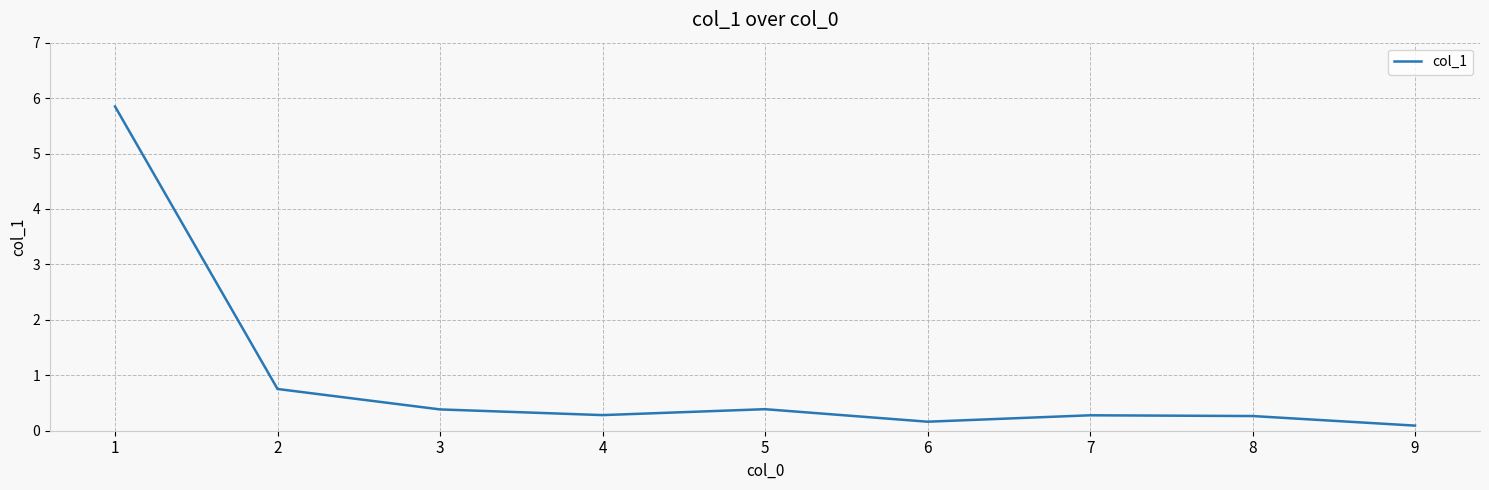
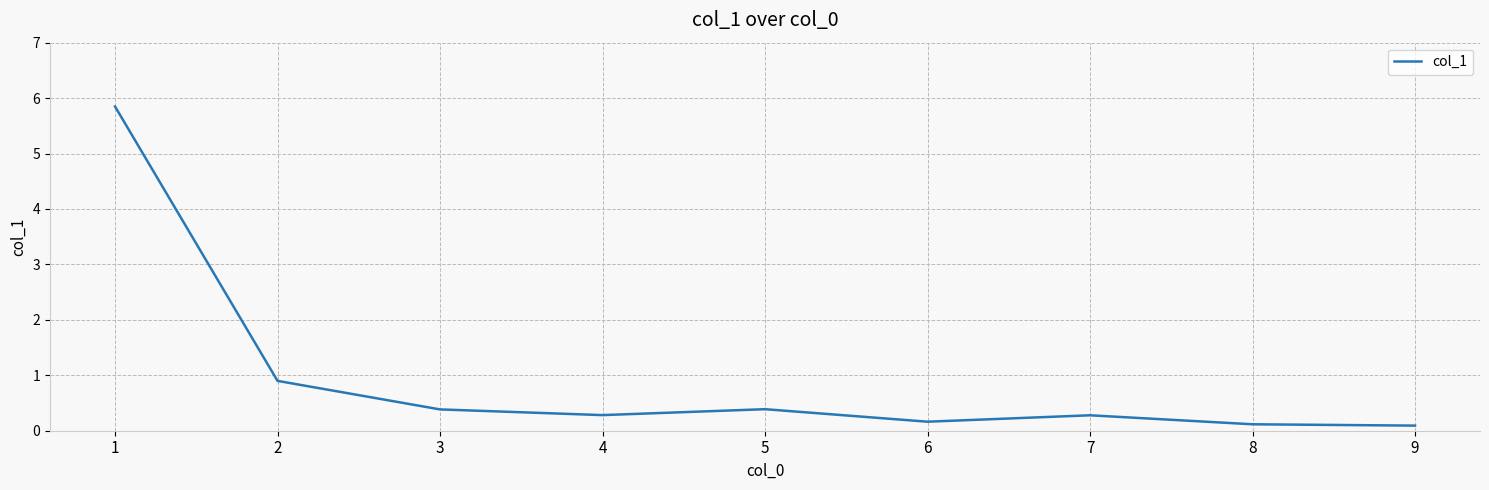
2: 0.8 -> 0.9
8: 0.3 -> 0.1
